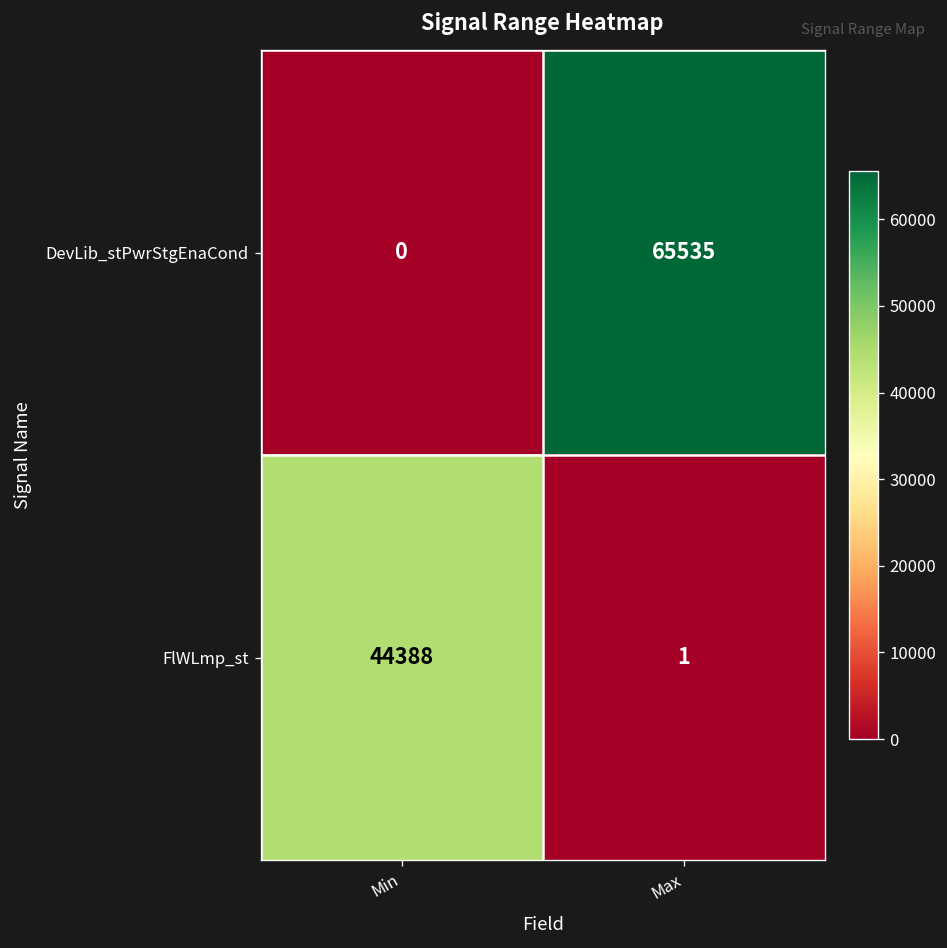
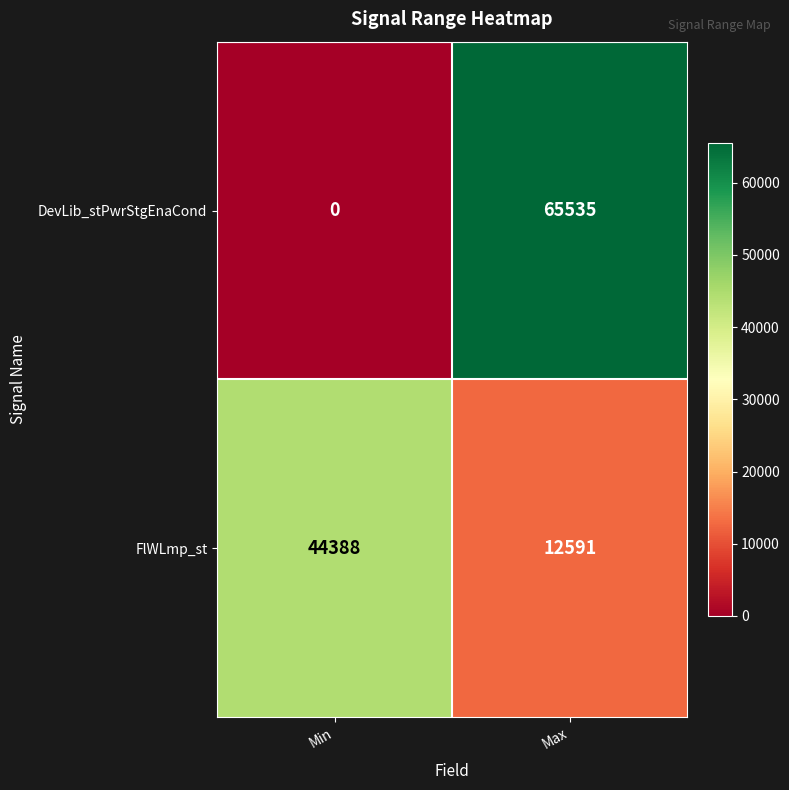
FlWLmp_st, Max: 1 -> 12591
